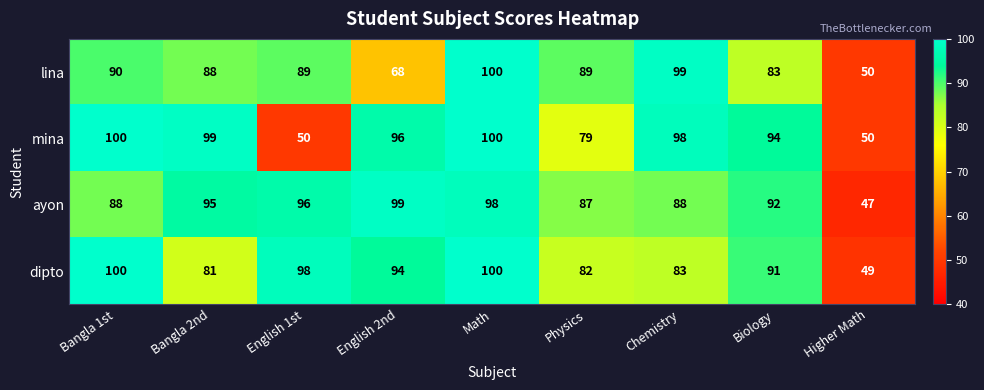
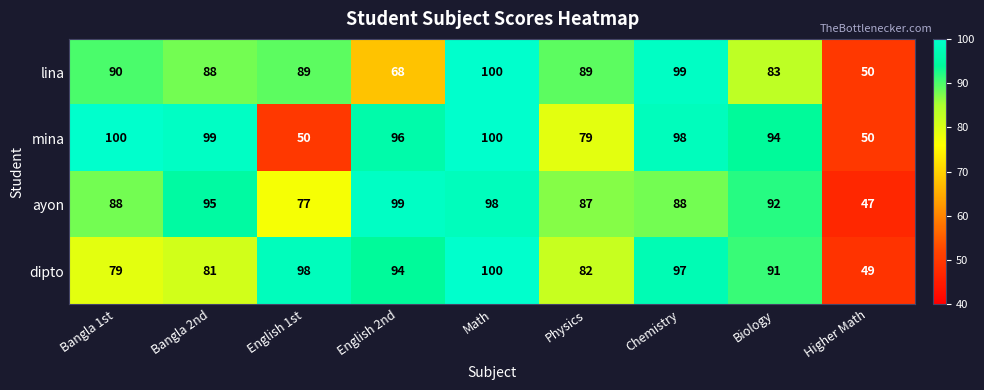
ayon, English 1st: 96 -> 77
dipto, Bangla 1st: 100 -> 79
dipto, Chemistry: 83 -> 97
